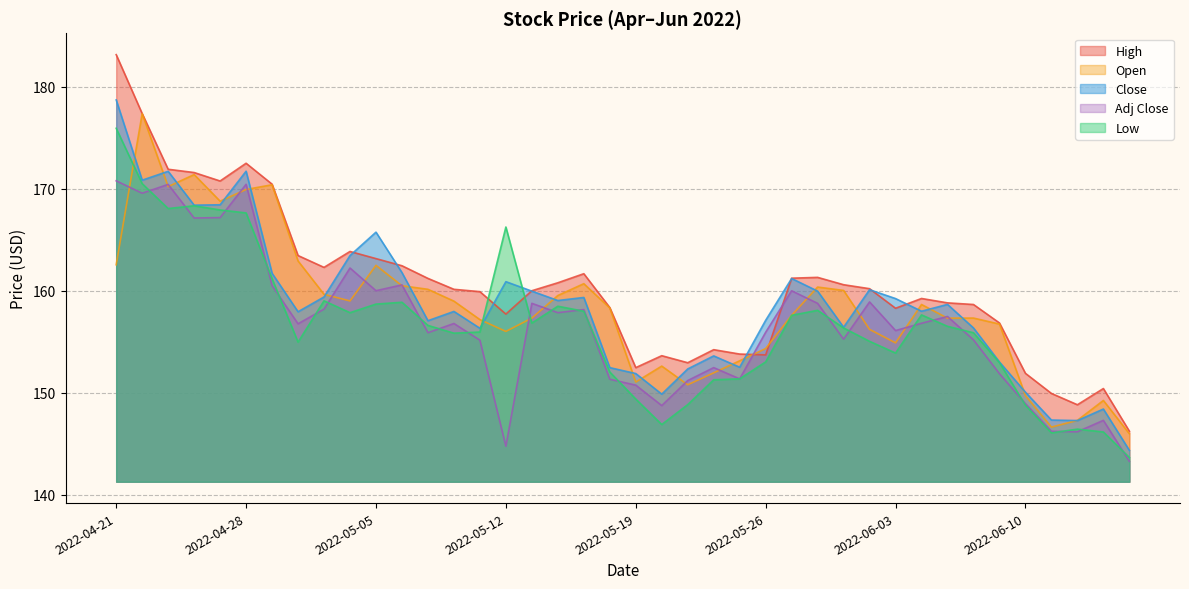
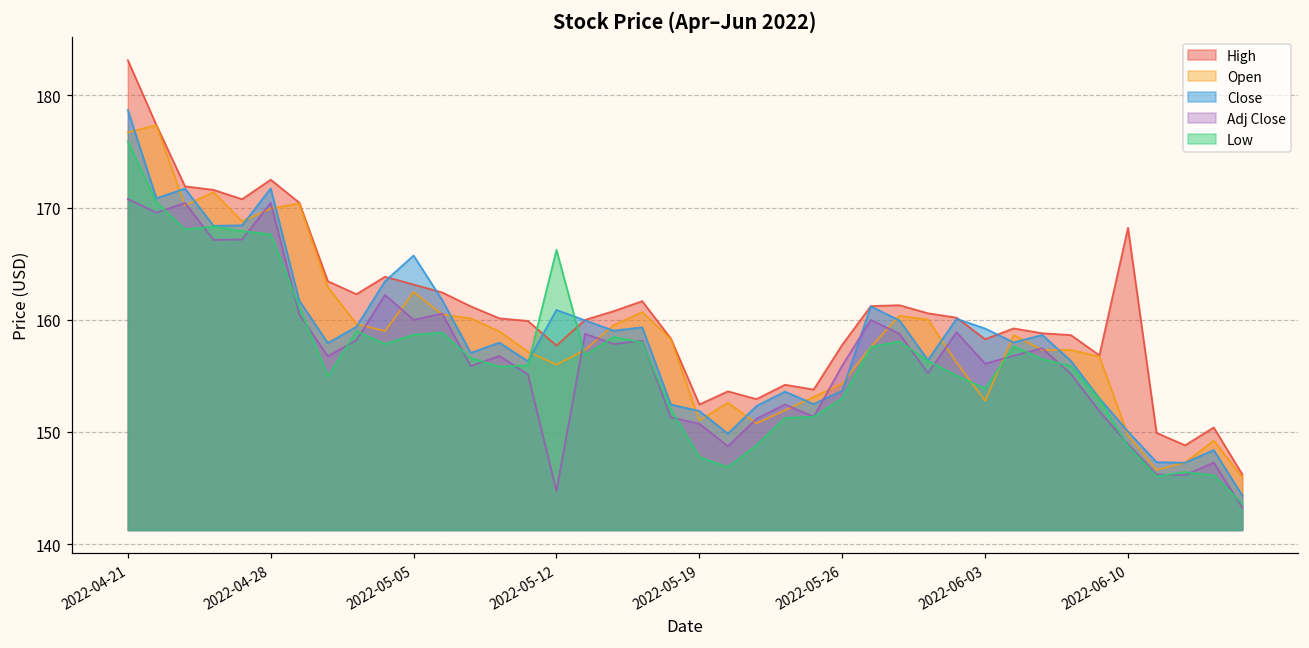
Open, 2022-04-21: 162.5 -> 176.7
Low, 2022-05-19: 149.4 -> 147.8
High, 2022-05-26: 153.7 -> 157.8
Close, 2022-05-26: 157.1 -> 153.7
Open, 2022-06-03: 154.9 -> 152.8
High, 2022-06-10: 151.9 -> 168.2
